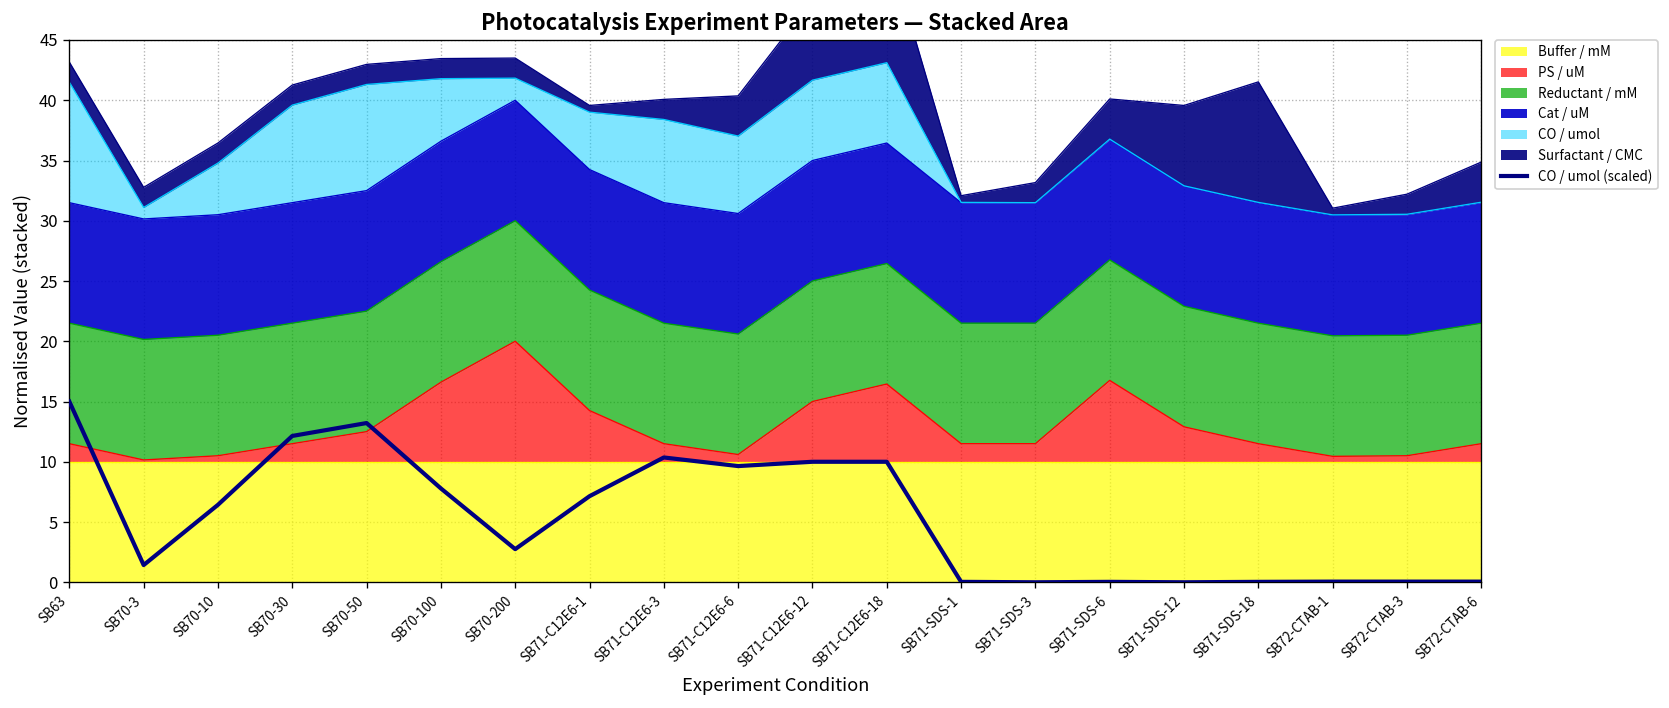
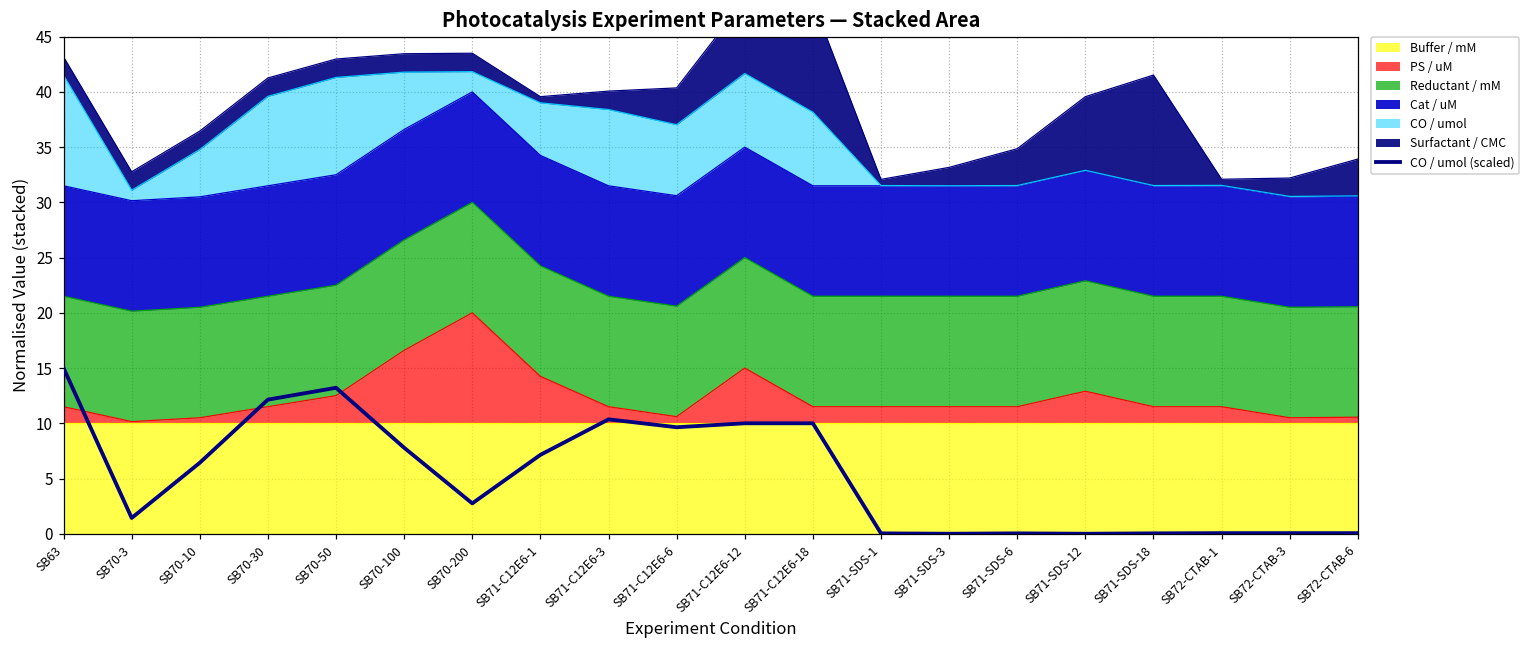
PS / uM, SB71-C12E6-18: 16.5 -> 11.5
PS / uM, SB71-SDS-6: 16.8 -> 11.5
PS / uM, SB72-CTAB-1: 10.5 -> 11.5
PS / uM, SB72-CTAB-6: 11.5 -> 10.6
